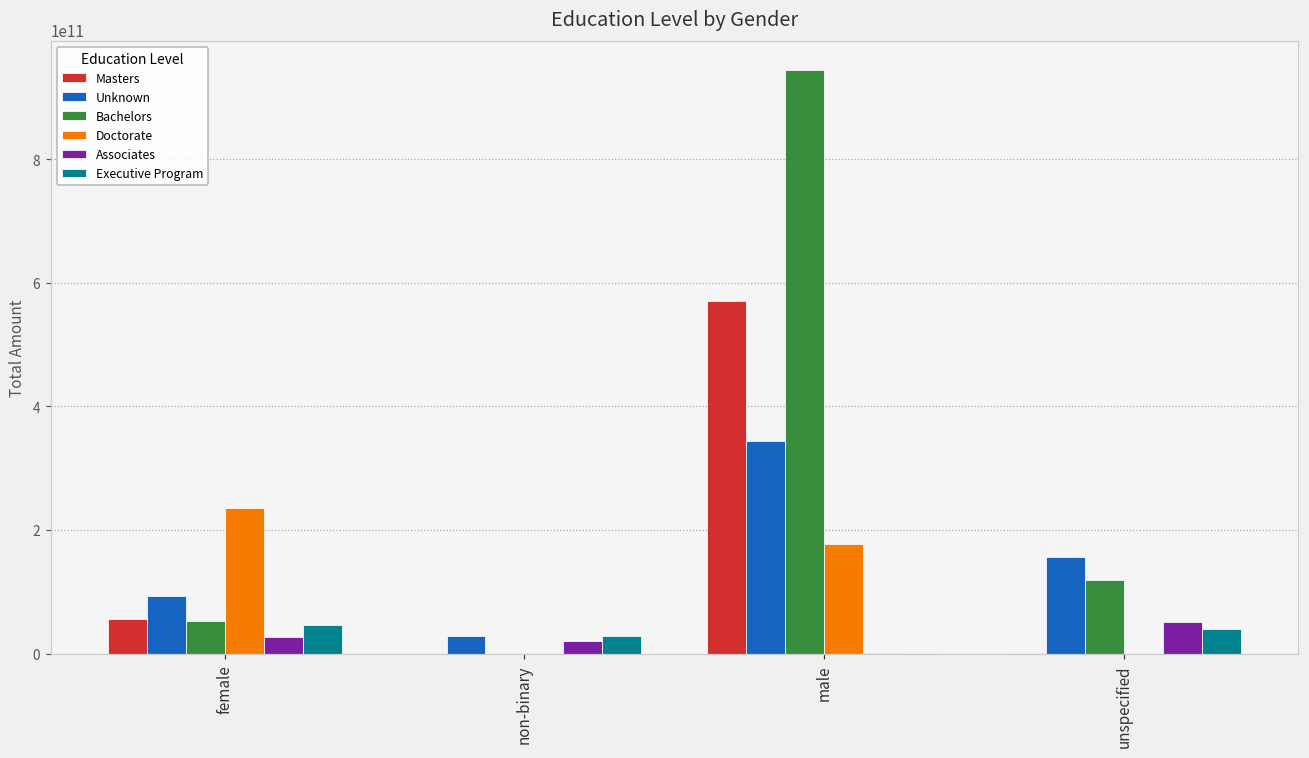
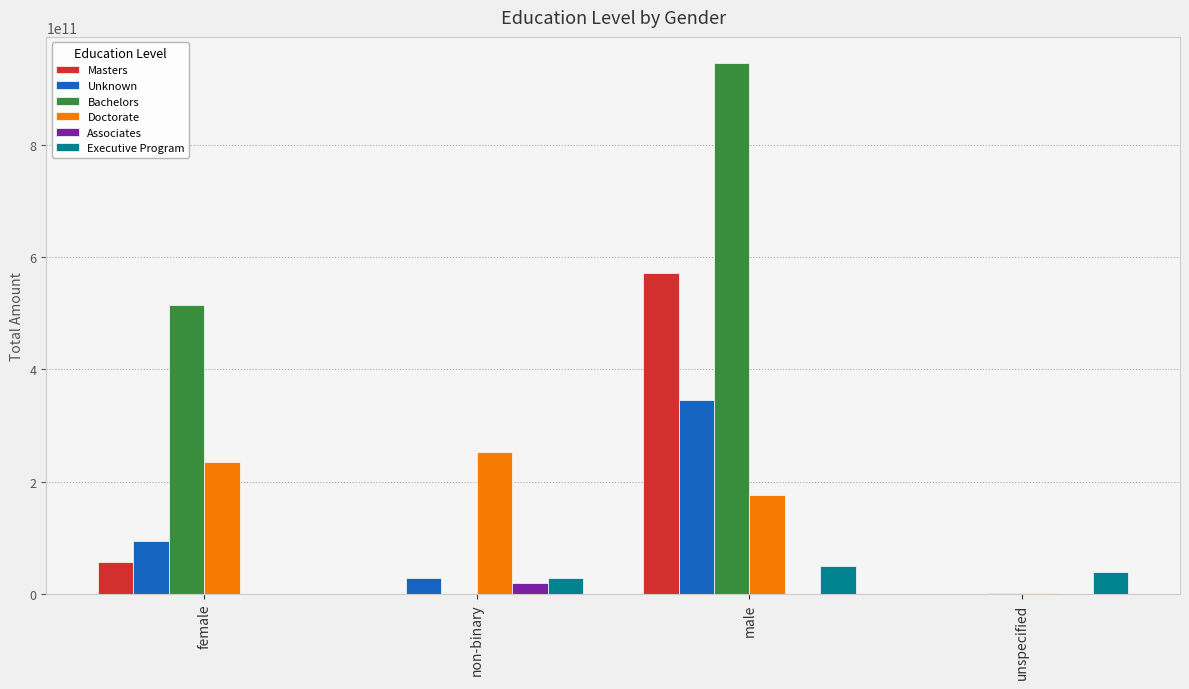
Bachelors, female: 50000000000 -> 510000000000
Associates, female: 30000000000 -> 0
Executive Program, female: 50000000000 -> 0
Doctorate, non-binary: 0 -> 250000000000
Executive Program, male: 0 -> 50000000000
Unknown, unspecified: 160000000000 -> 0
Bachelors, unspecified: 120000000000 -> 0
Associates, unspecified: 50000000000 -> 0
